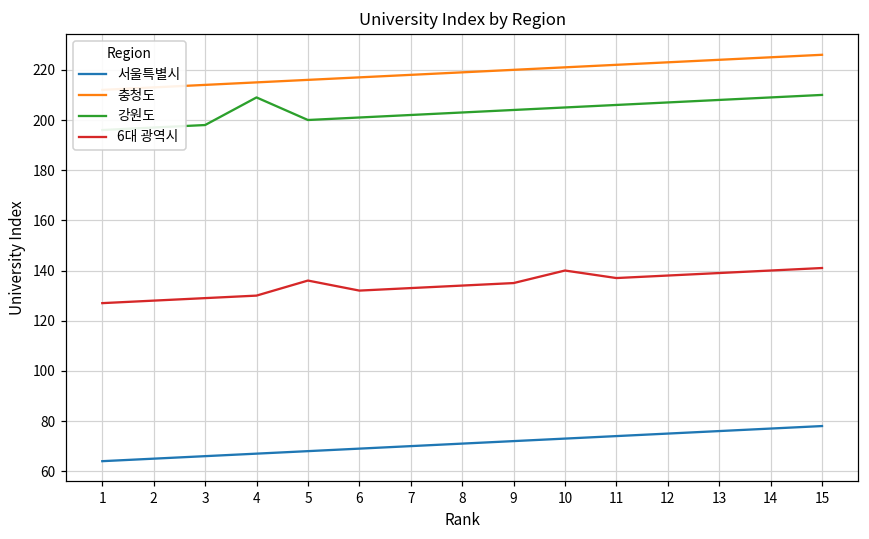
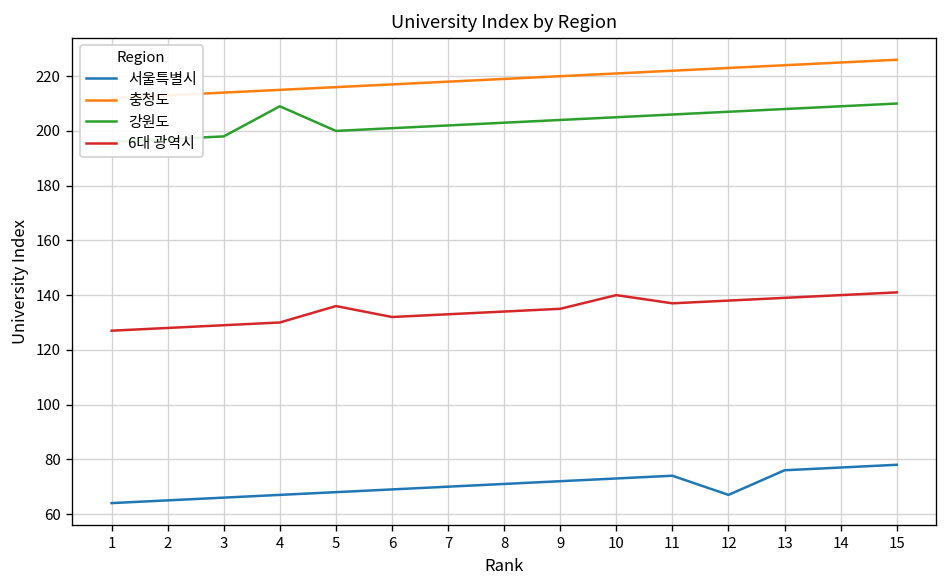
서울특별시, 12: 75 -> 67
